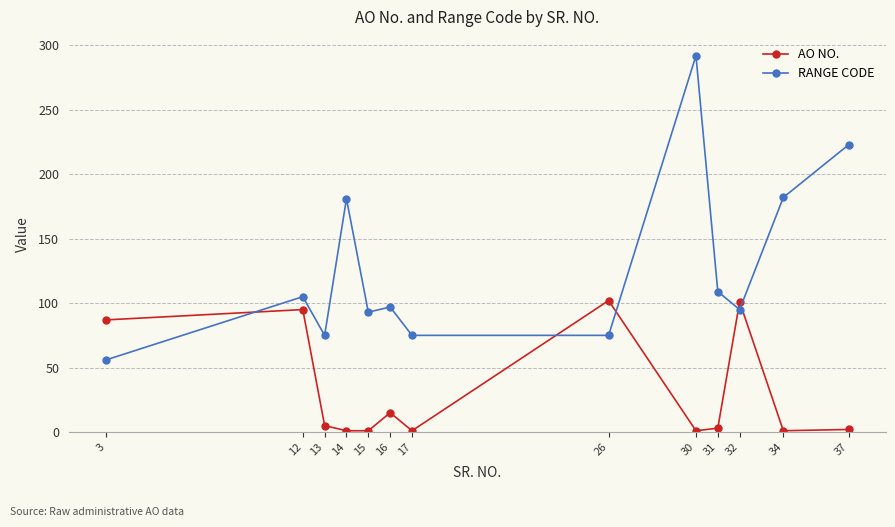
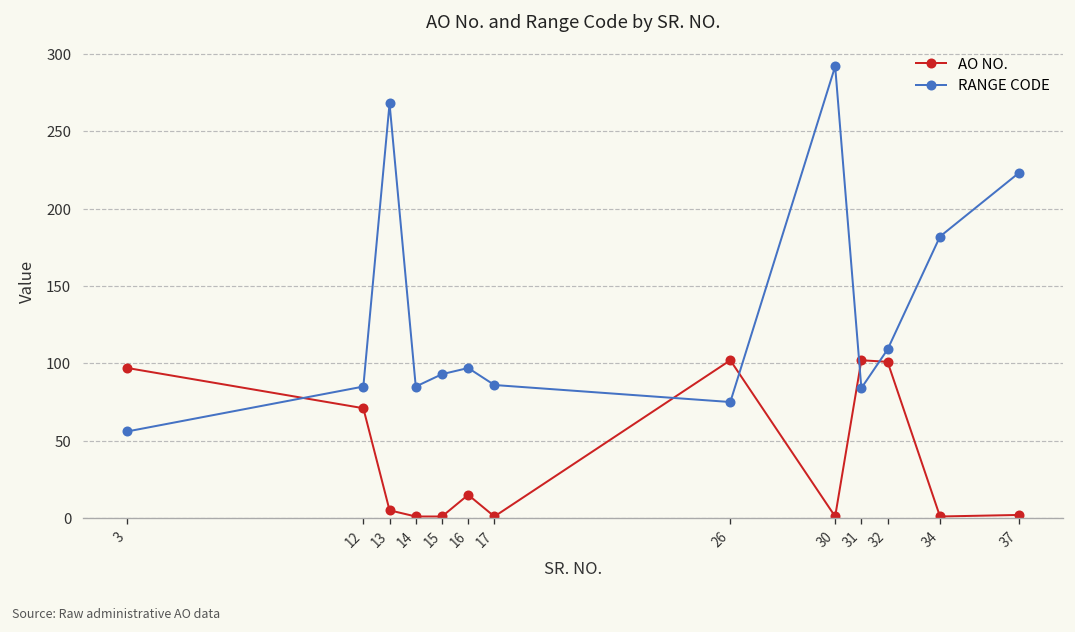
AO NO., 3: 87 -> 97
AO NO., 12: 95 -> 71
RANGE CODE, 12: 105 -> 85
RANGE CODE, 13: 75 -> 268
RANGE CODE, 14: 181 -> 85
RANGE CODE, 17: 75 -> 86
AO NO., 31: 3 -> 102
RANGE CODE, 31: 109 -> 84
RANGE CODE, 32: 95 -> 109
